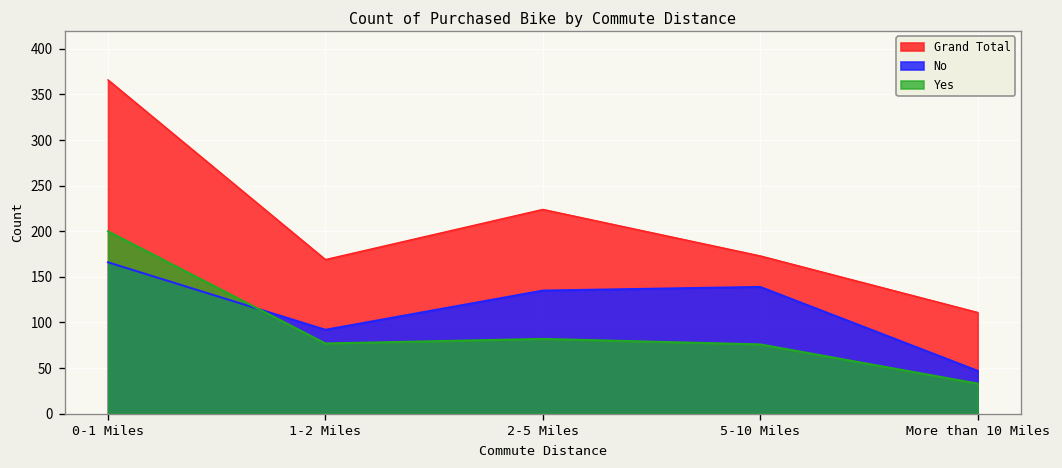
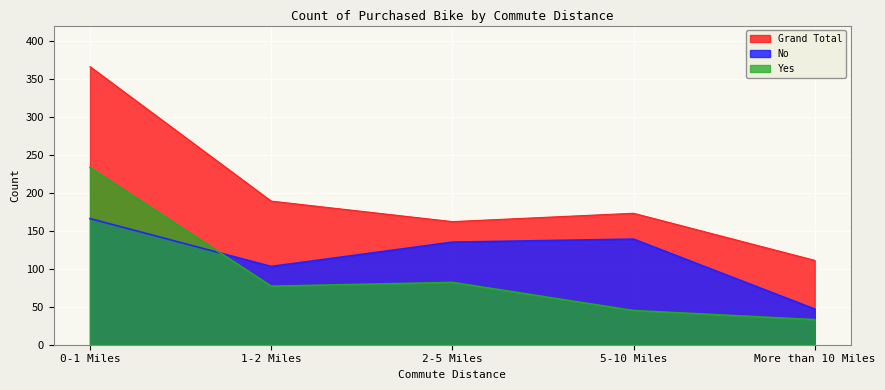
Yes, 0-1 Miles: 200 -> 230
Grand Total, 1-2 Miles: 170 -> 190
No, 1-2 Miles: 90 -> 100
Grand Total, 2-5 Miles: 220 -> 160
Yes, 5-10 Miles: 80 -> 50
